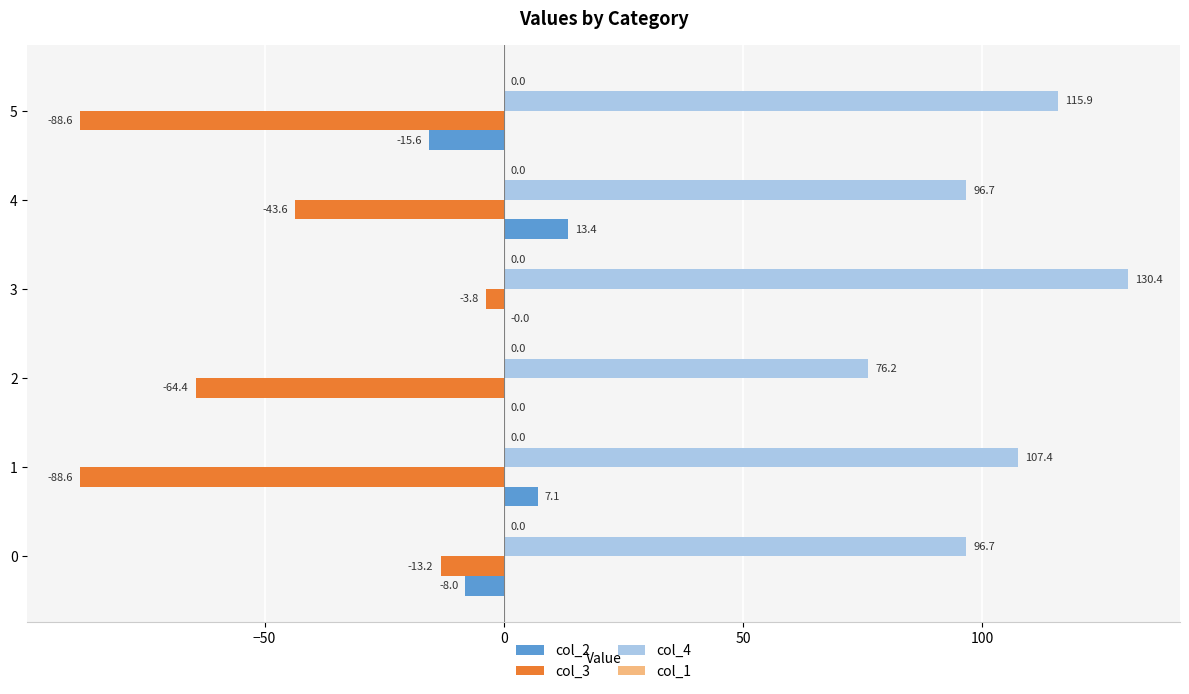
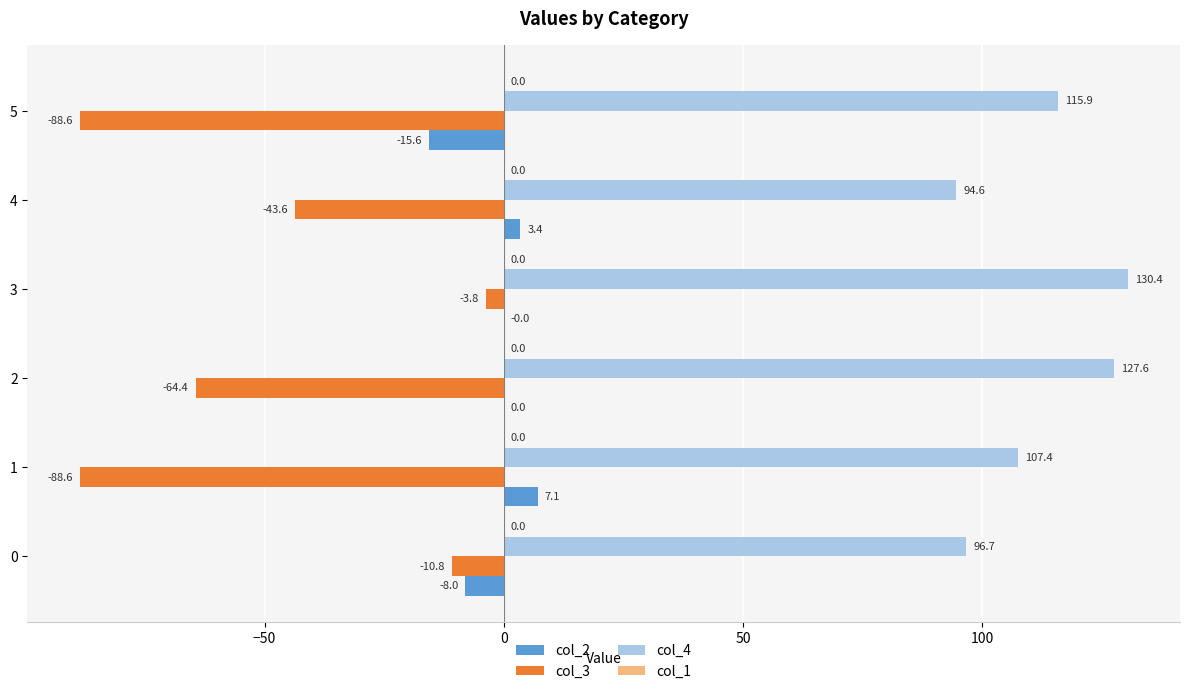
col_4, 4: 96.7 -> 94.6
col_2, 4: 13.4 -> 3.4
col_4, 2: 76.2 -> 127.6
col_3, 0: -13.2 -> -10.8
